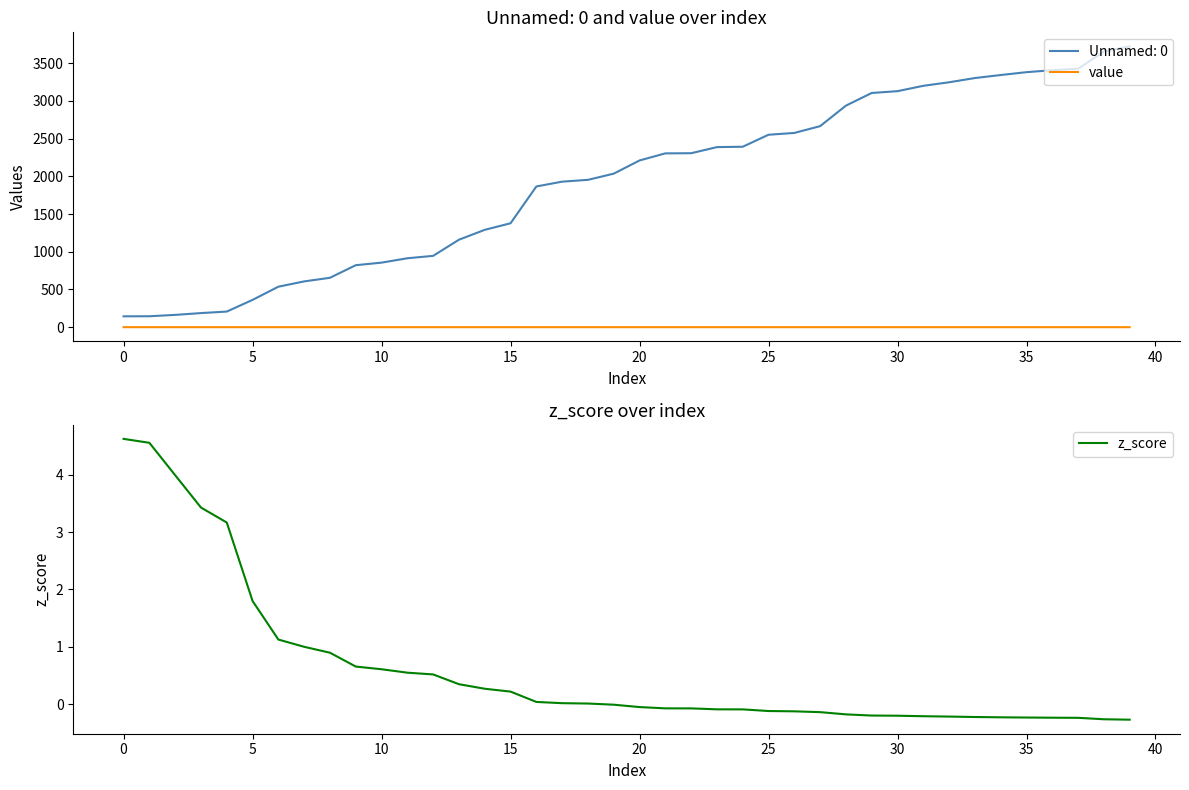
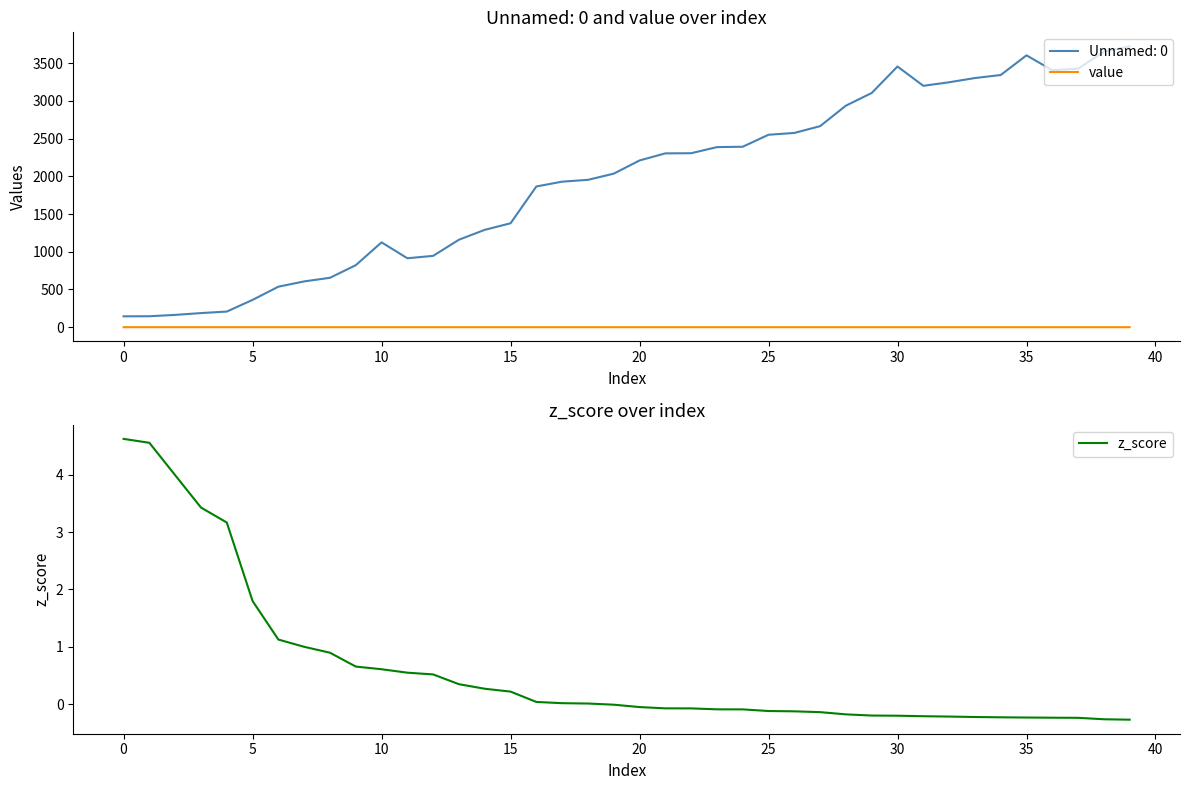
Unnamed: 0 and value over index, Unnamed: 0, 10: 900 -> 1100
Unnamed: 0 and value over index, Unnamed: 0, 30: 3100 -> 3500
Unnamed: 0 and value over index, Unnamed: 0, 35: 3400 -> 3600
